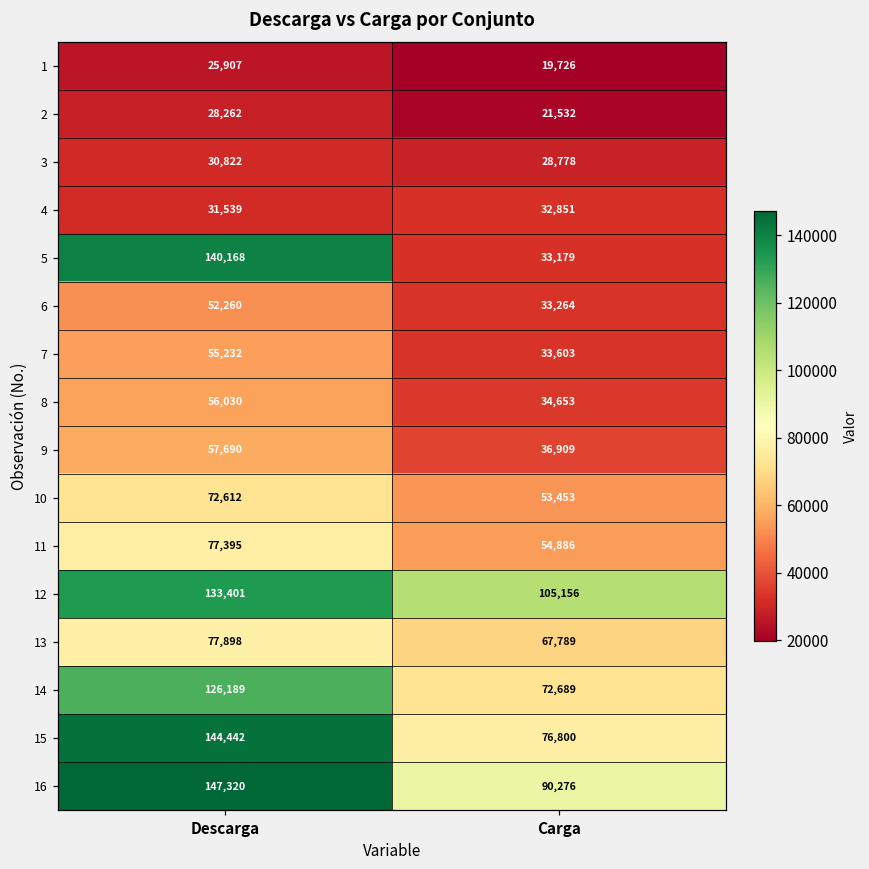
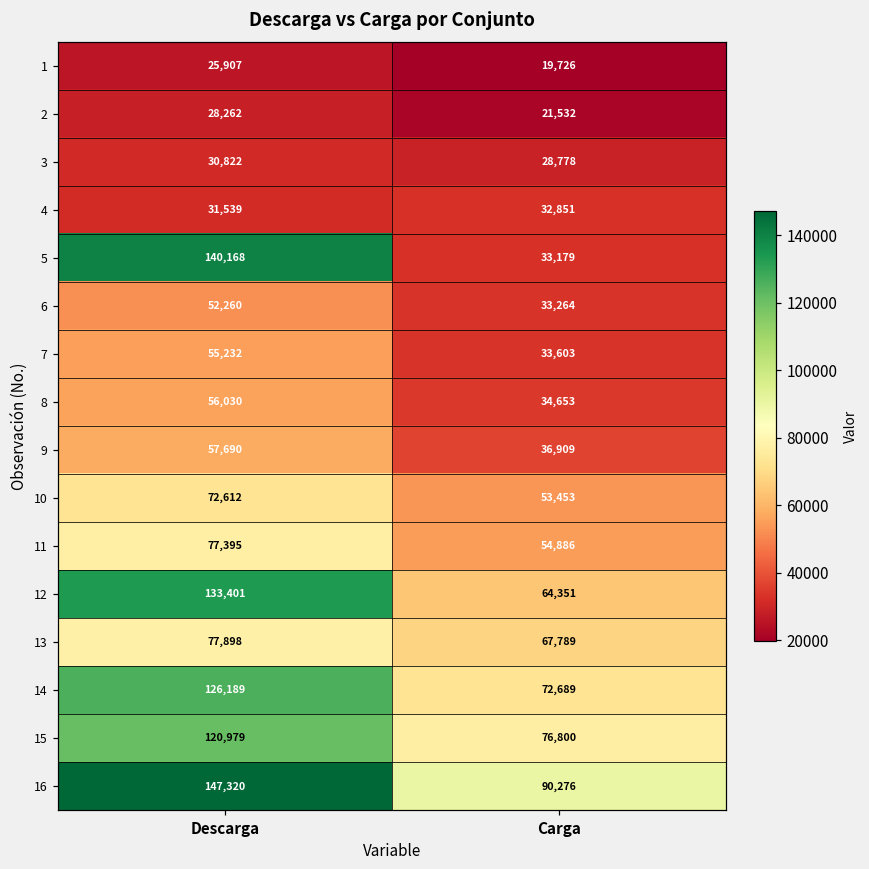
12, Carga: 105,156 -> 64,351
15, Descarga: 144,442 -> 120,979
